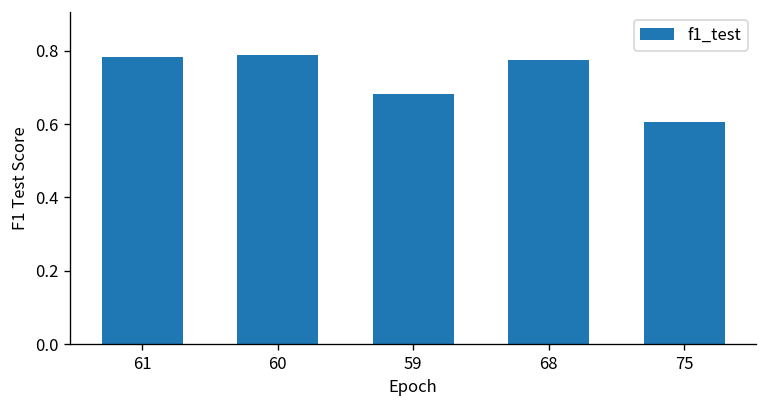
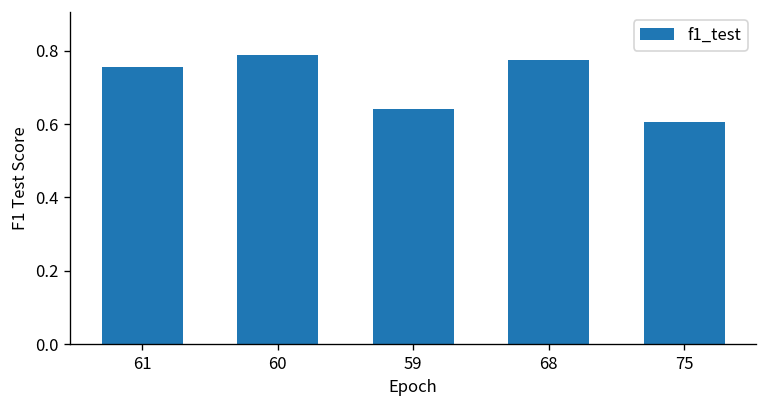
61: 0.78 -> 0.76
59: 0.68 -> 0.64
